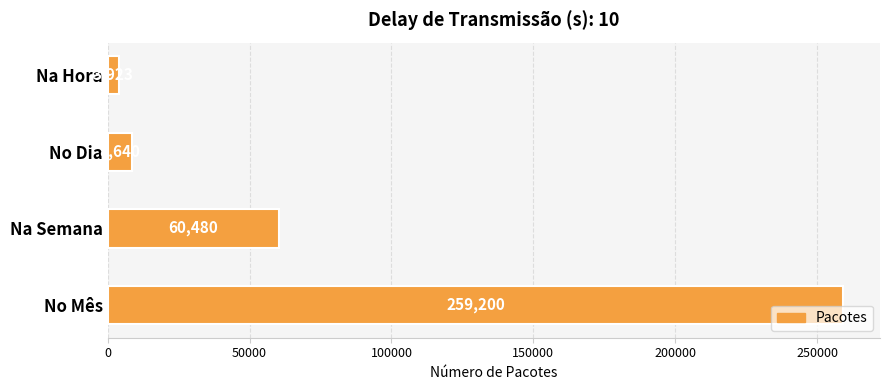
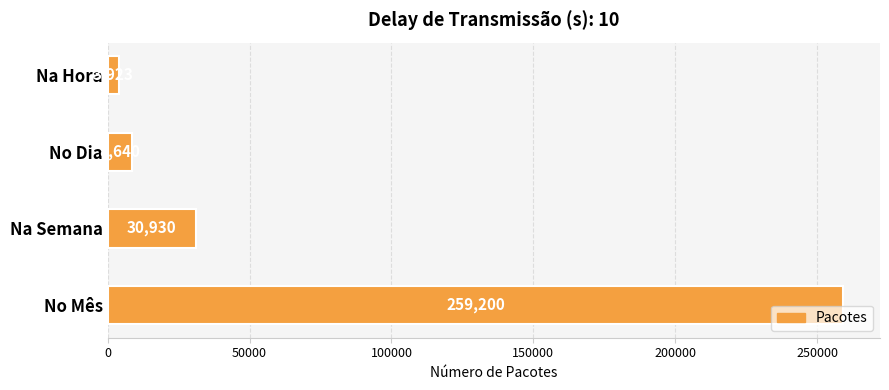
Na Semana: 60,480 -> 30,930
